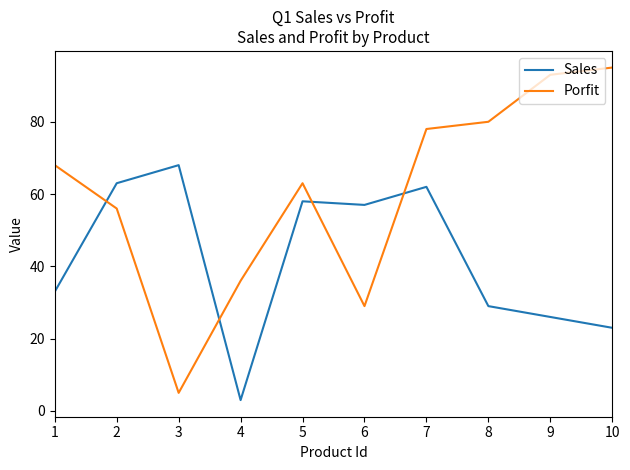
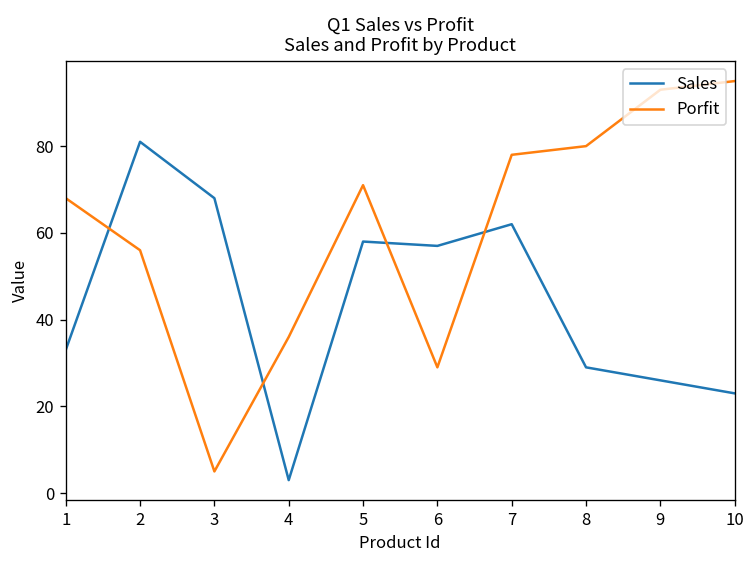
Sales, 2: 63 -> 81
Porfit, 5: 63 -> 71
